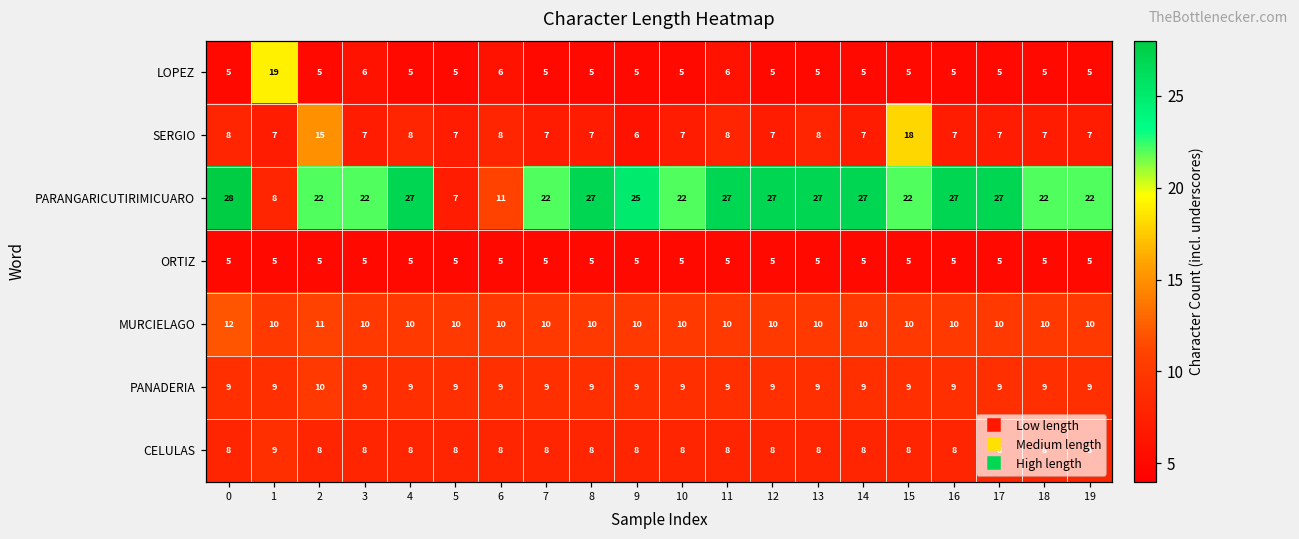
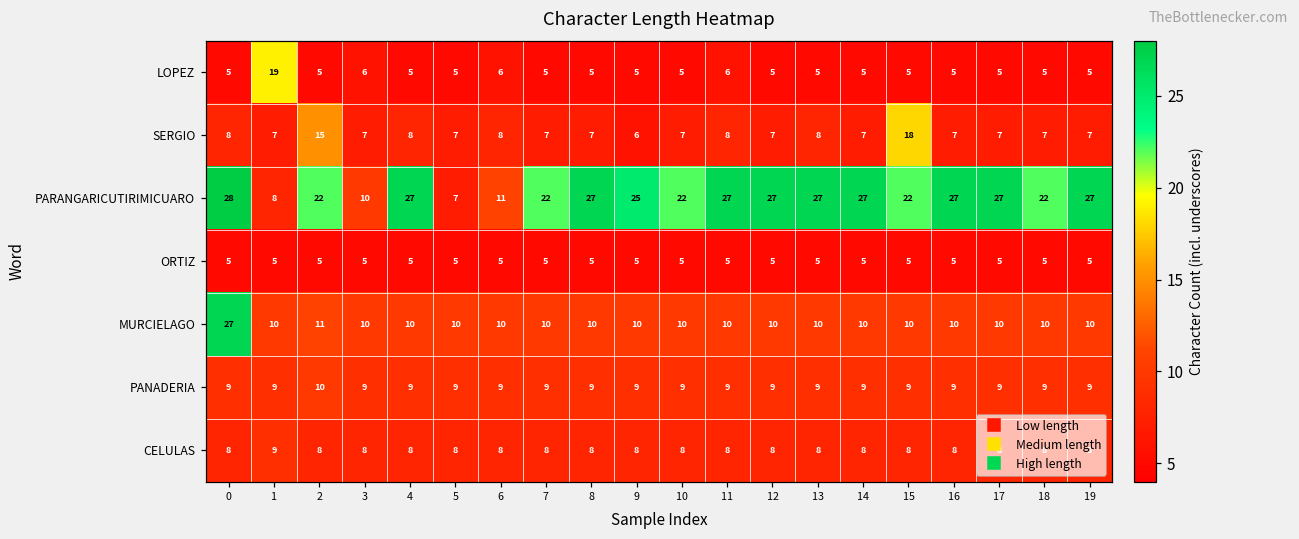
PARANGARICUTIRIMICUARO, 3: 22 -> 10
PARANGARICUTIRIMICUARO, 19: 22 -> 27
MURCIELAGO, 0: 12 -> 27
